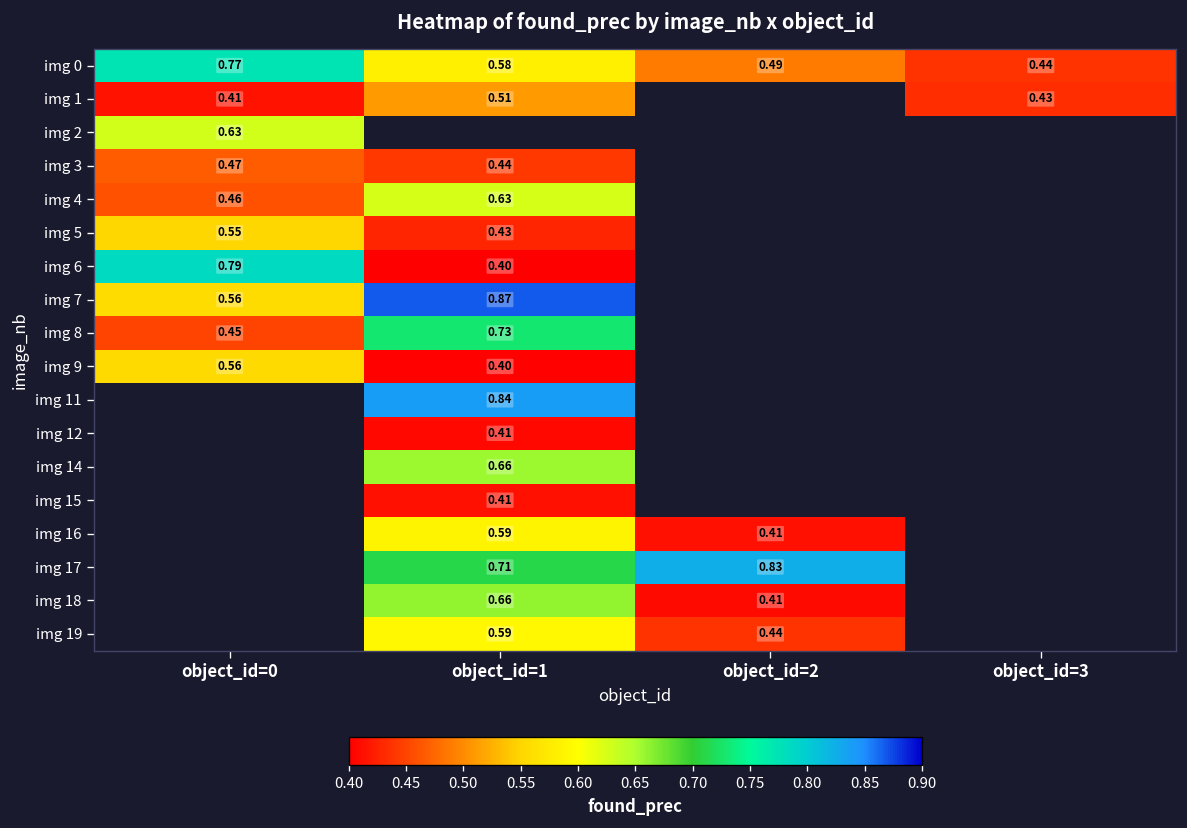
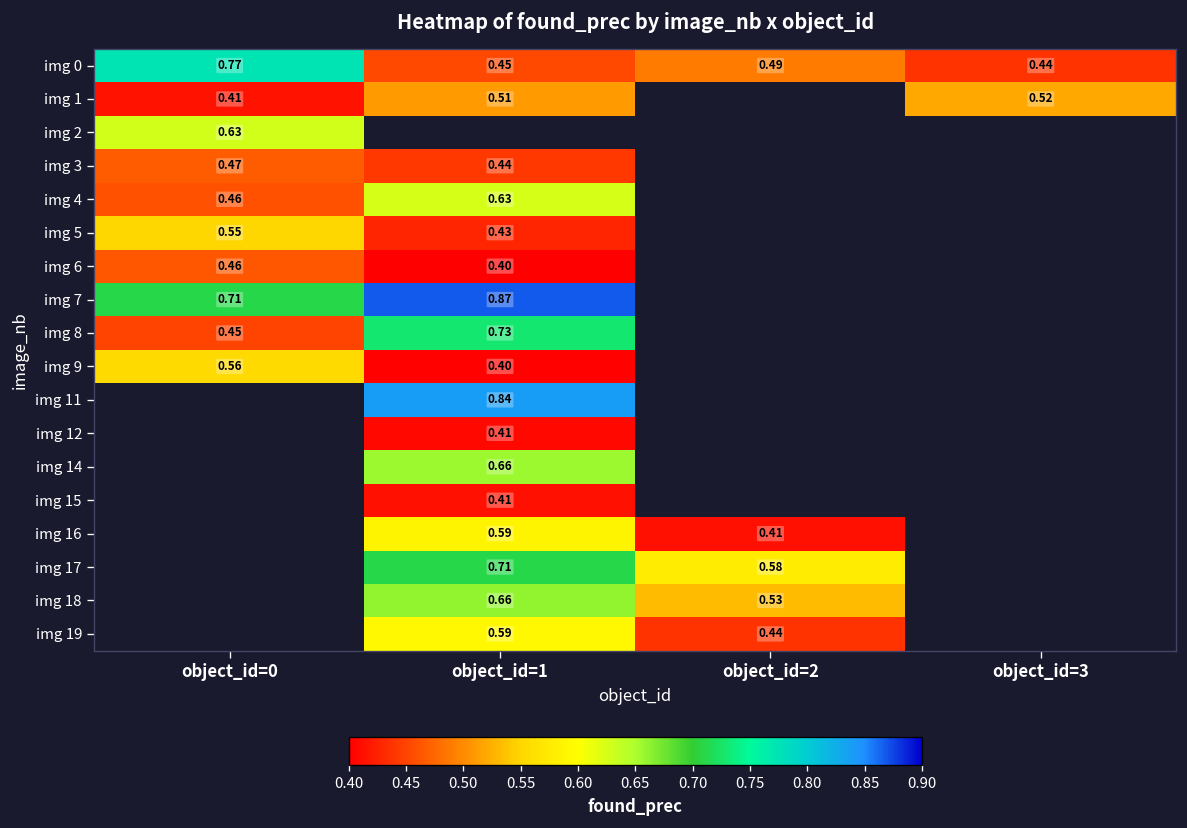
img 0, object_id=1: 0.58 -> 0.45
img 1, object_id=3: 0.43 -> 0.52
img 6, object_id=0: 0.79 -> 0.46
img 7, object_id=0: 0.56 -> 0.71
img 17, object_id=2: 0.83 -> 0.58
img 18, object_id=2: 0.41 -> 0.53
